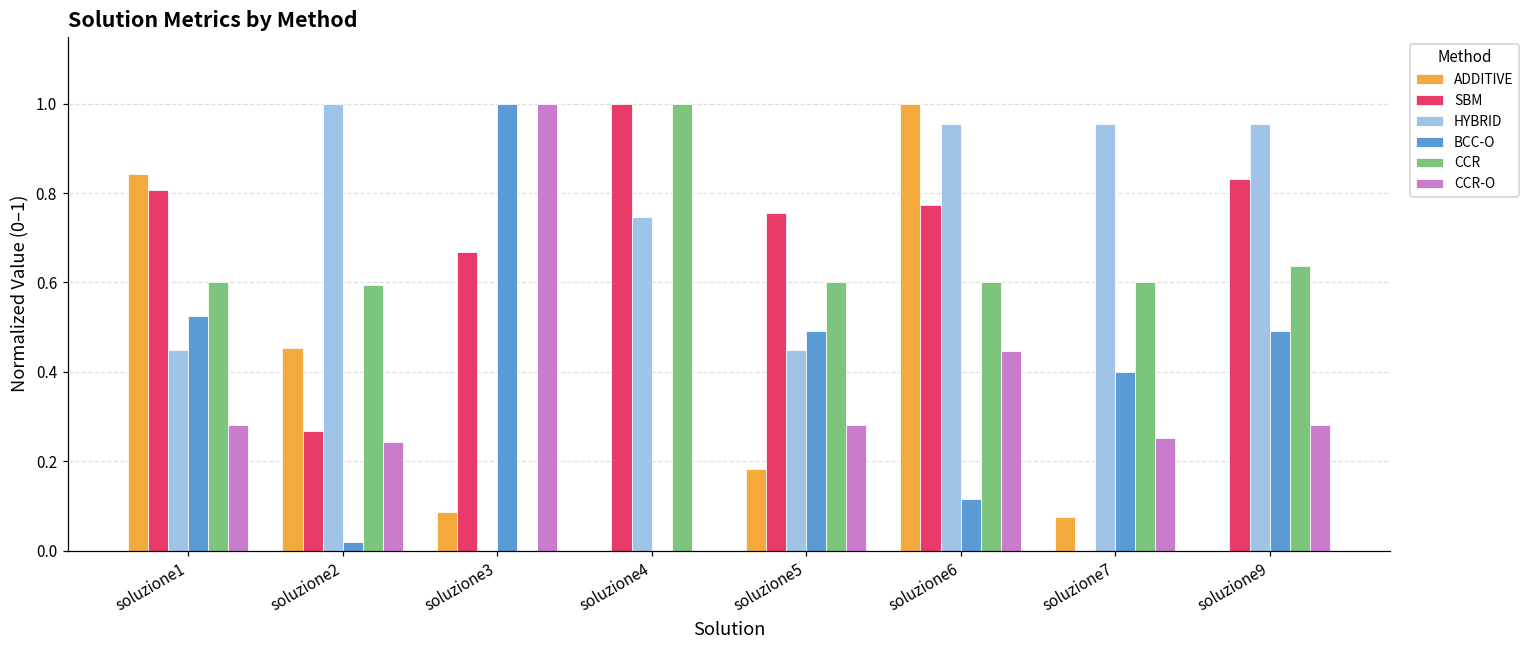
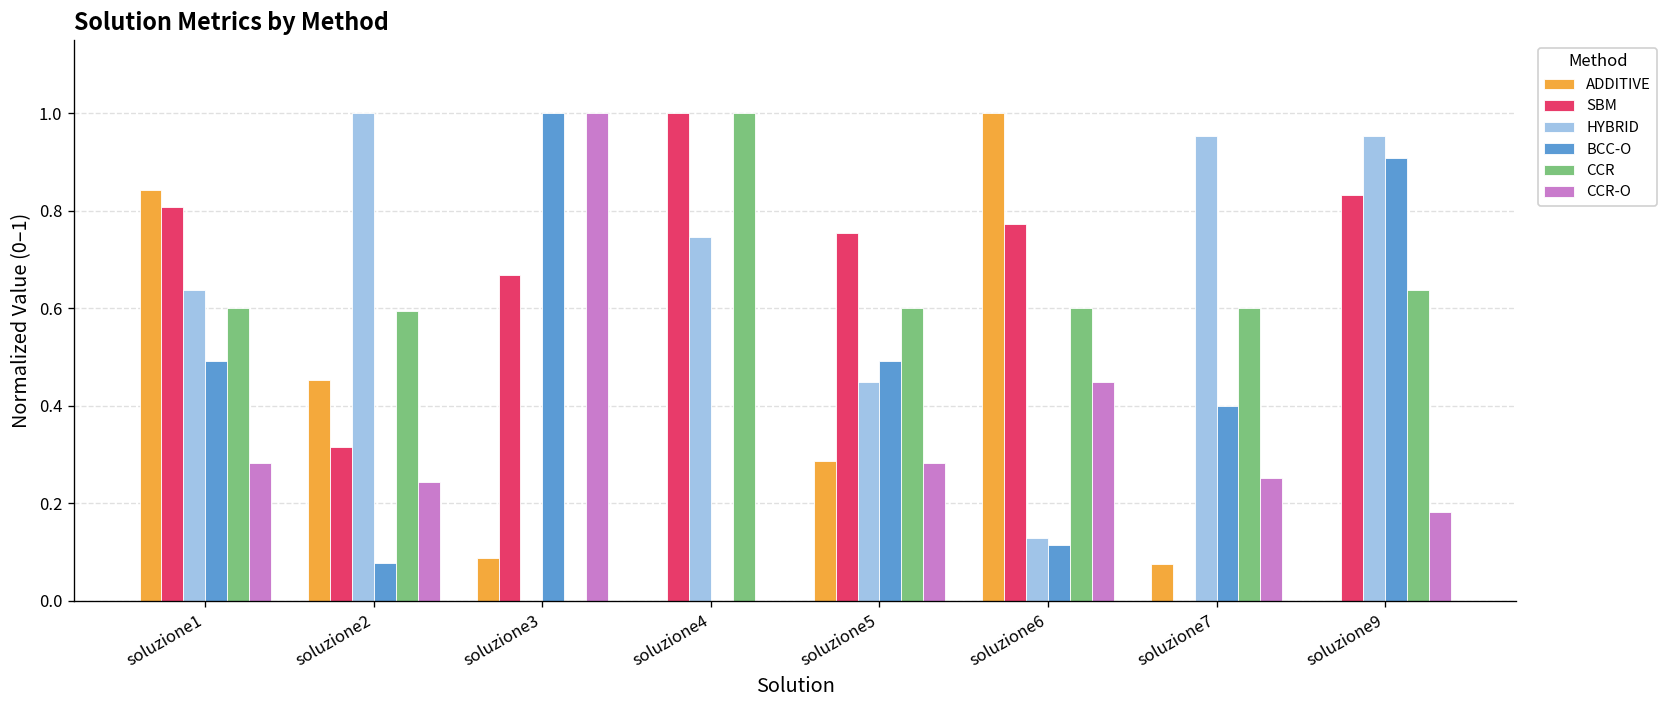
HYBRID, soluzione1: 0.45 -> 0.64
BCC-O, soluzione1: 0.52 -> 0.49
SBM, soluzione2: 0.27 -> 0.32
BCC-O, soluzione2: 0.02 -> 0.08
ADDITIVE, soluzione5: 0.18 -> 0.29
HYBRID, soluzione6: 0.95 -> 0.13
BCC-O, soluzione9: 0.49 -> 0.91
CCR-O, soluzione9: 0.28 -> 0.18
